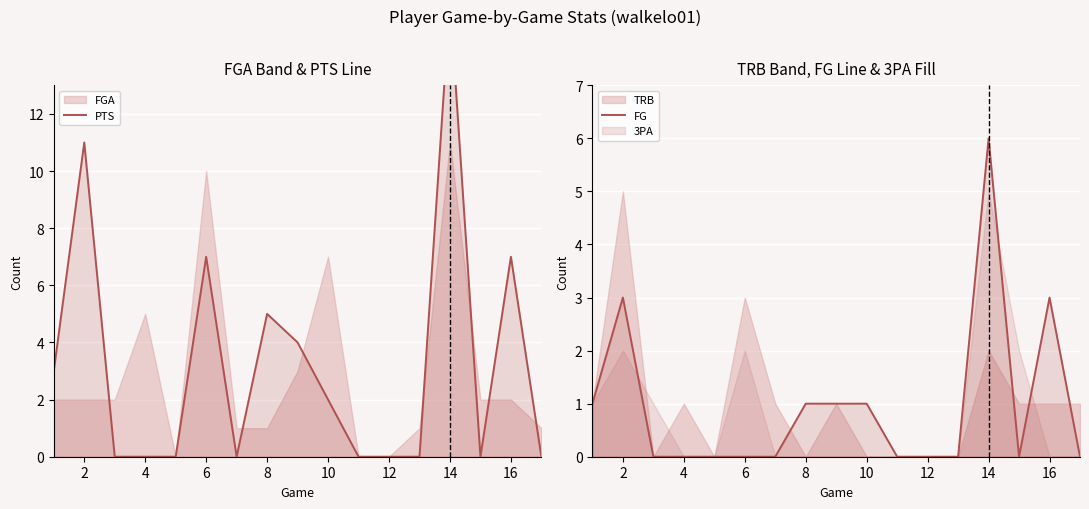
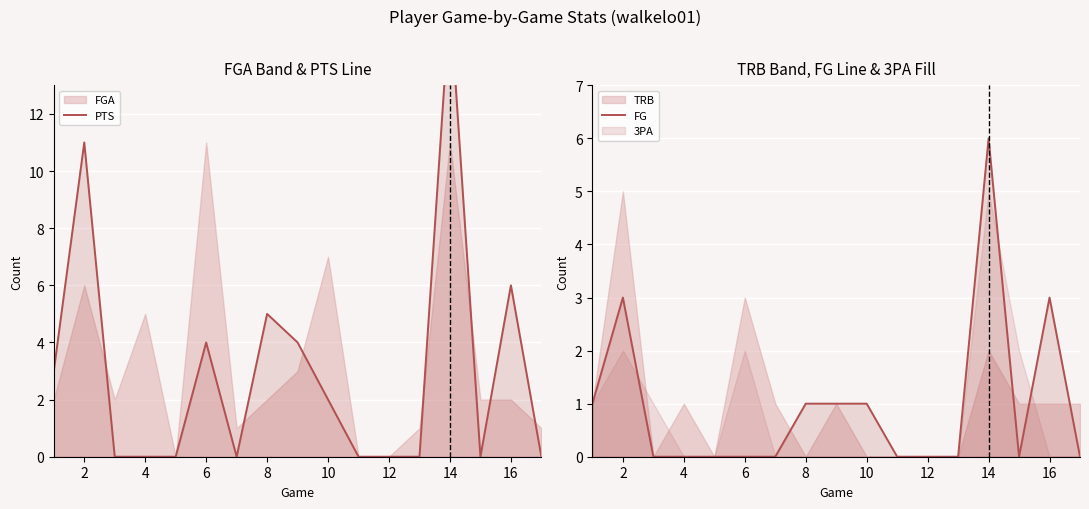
FGA Band & PTS Line, FGA, 2: 2 -> 6
FGA Band & PTS Line, PTS, 6: 7 -> 4
FGA Band & PTS Line, FGA, 6: 10 -> 11
FGA Band & PTS Line, FGA, 8: 1 -> 2
FGA Band & PTS Line, PTS, 16: 7 -> 6
